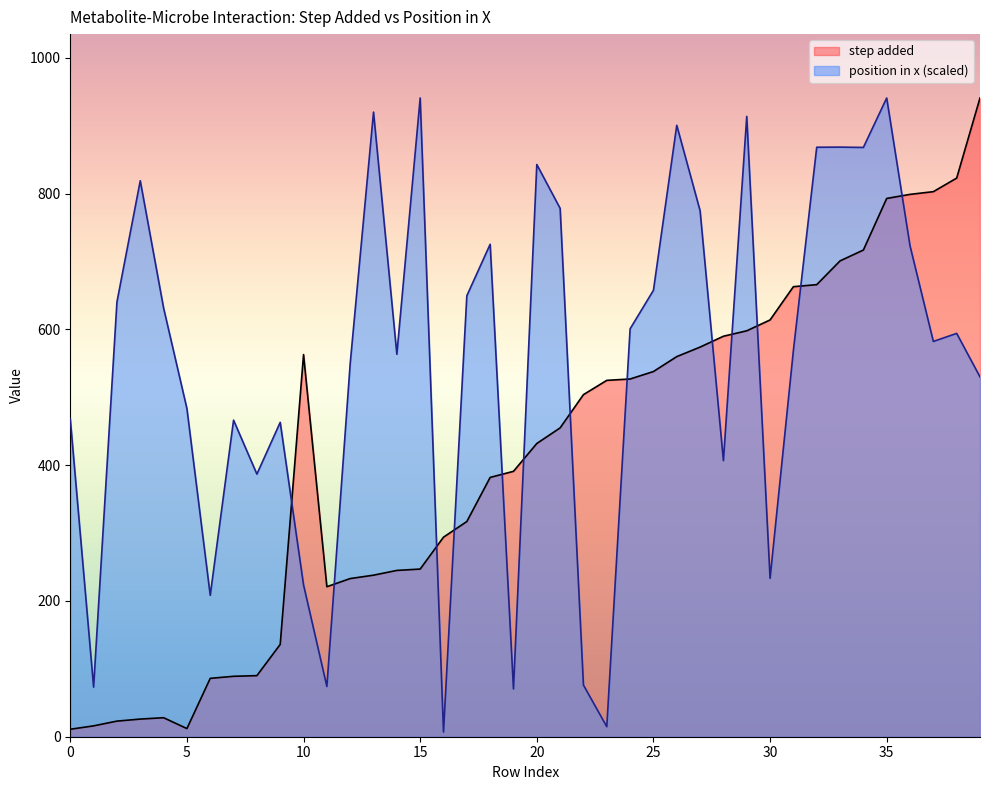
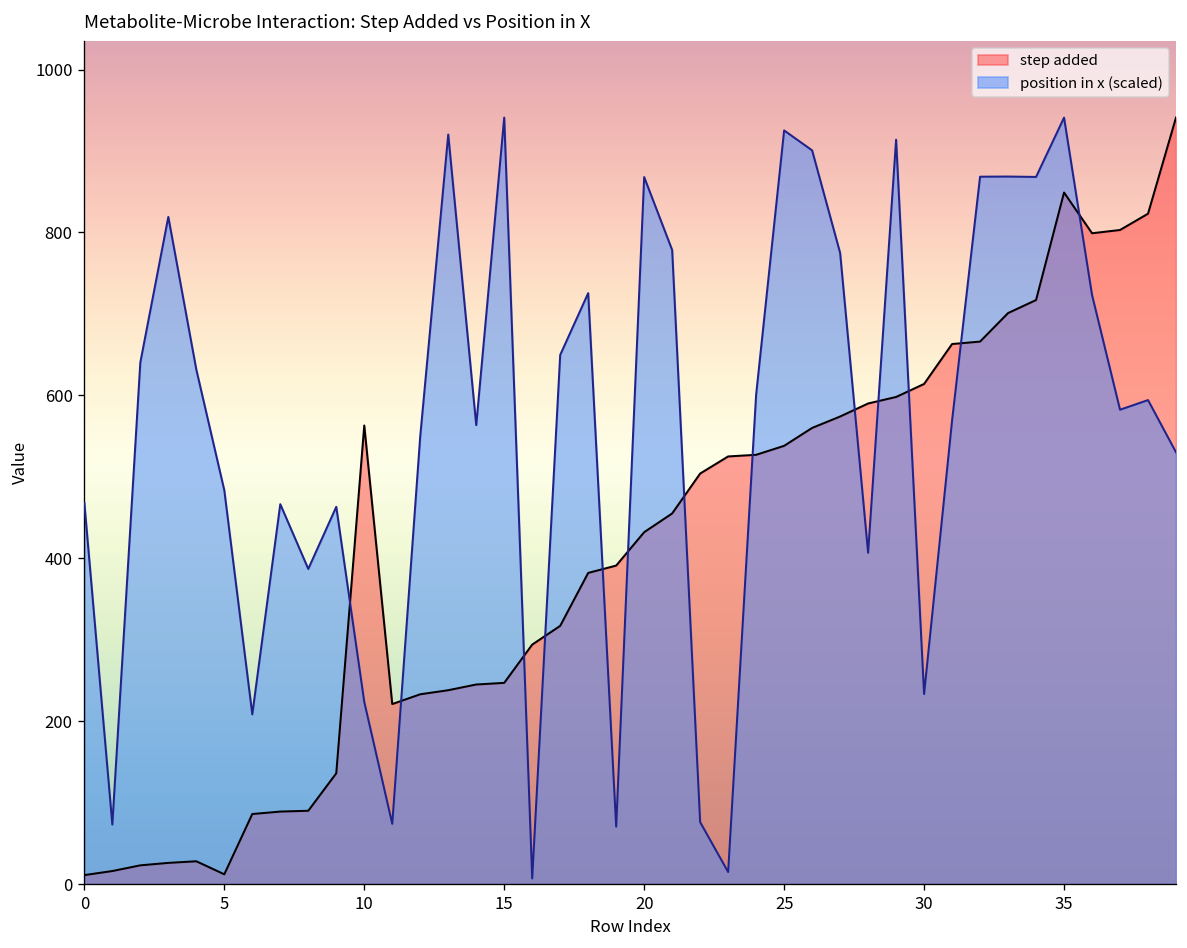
position in x (scaled), 20: 840 -> 870
position in x (scaled), 25: 660 -> 930
step added, 35: 790 -> 850
